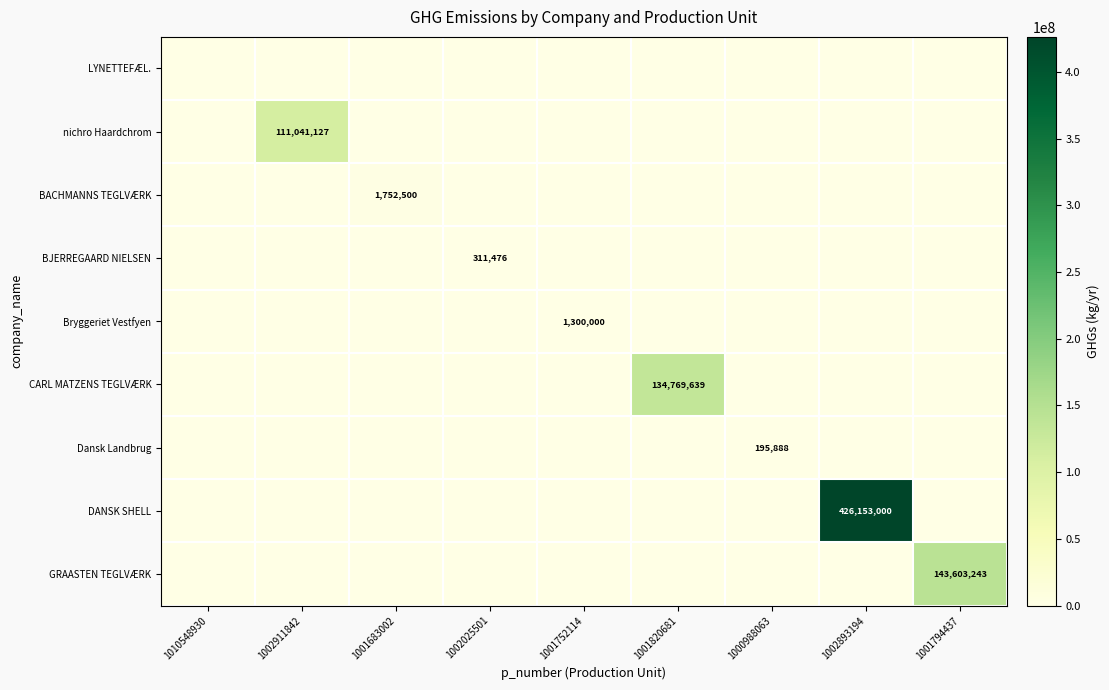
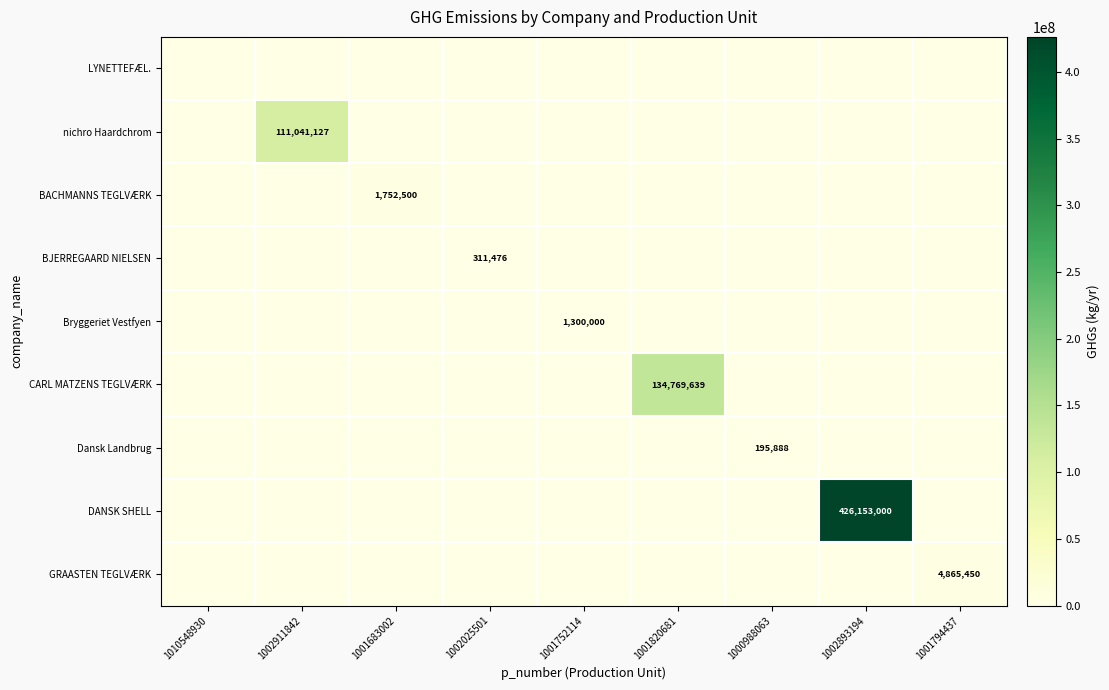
GRAASTEN TEGLVÆRK, 1001794437: 143,603,243 -> 4,865,450
